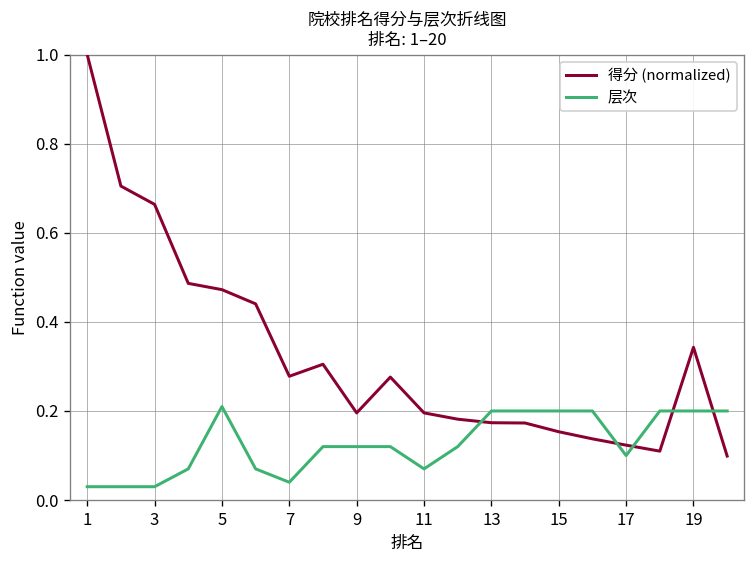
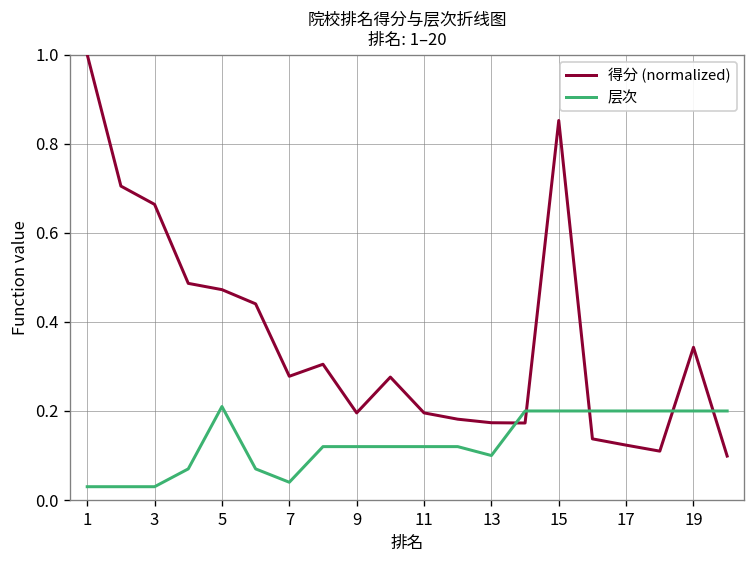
层次, 11: 0.07 -> 0.12
层次, 13: 0.2 -> 0.1
得分 (normalized), 15: 0.15 -> 0.85
层次, 17: 0.1 -> 0.2
